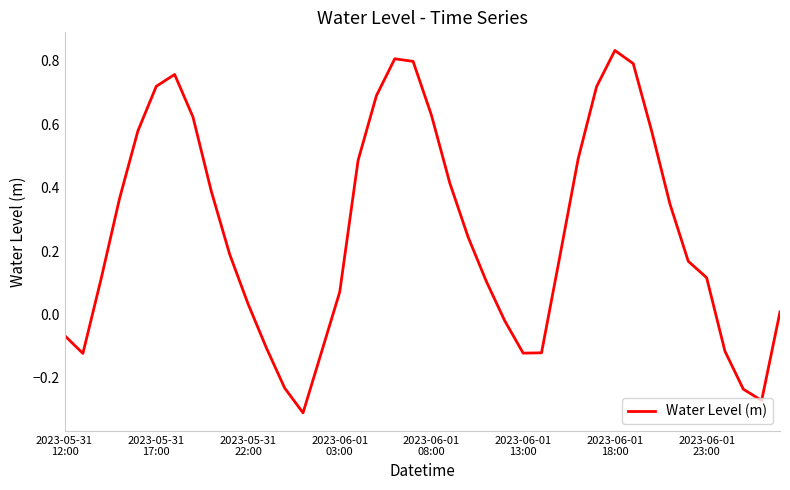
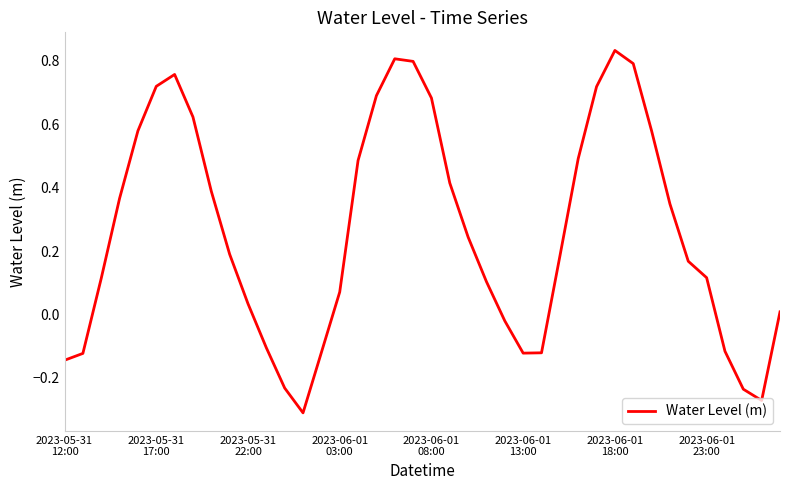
2023-05-31 12:00: -0.07 -> -0.14
2023-06-01 08:00: 0.63 -> 0.68
